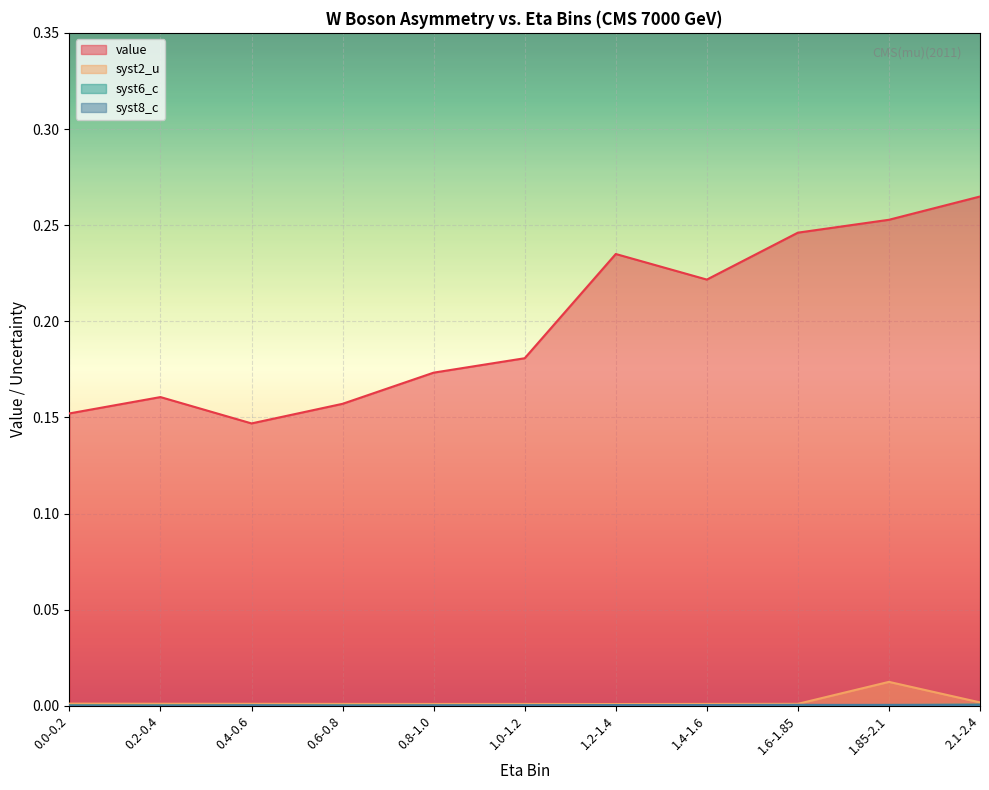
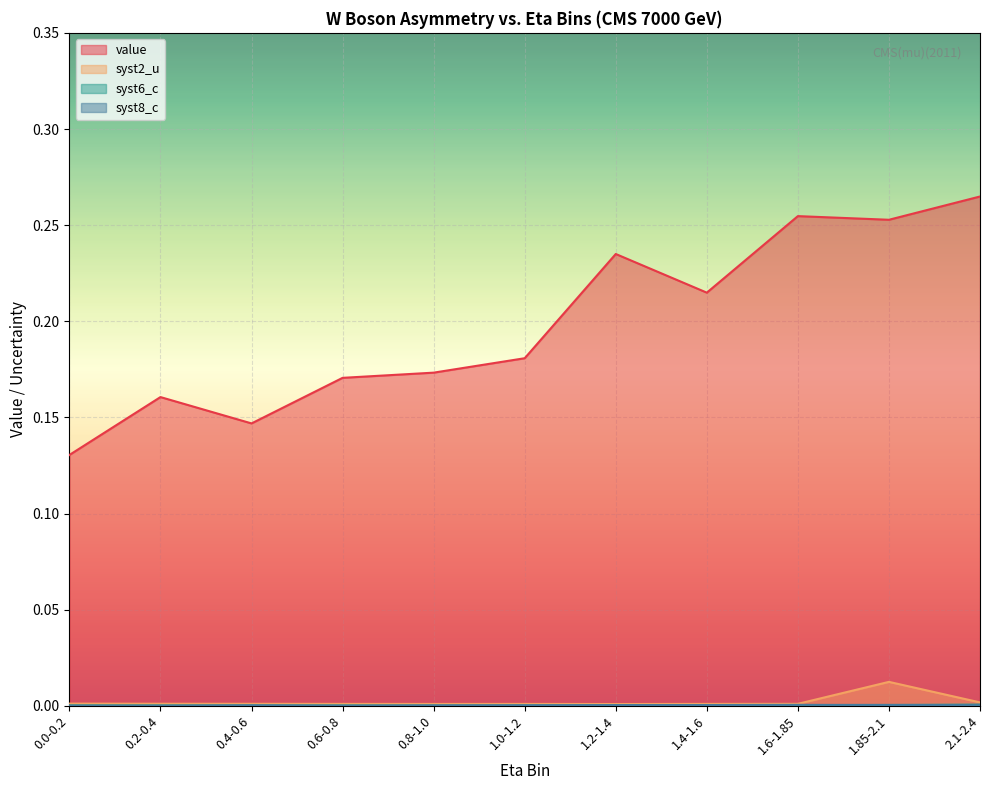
value, 0.0-0.2: 0.152 -> 0.131
value, 0.6-0.8: 0.157 -> 0.171
value, 1.4-1.6: 0.222 -> 0.215
value, 1.6-1.85: 0.246 -> 0.255
